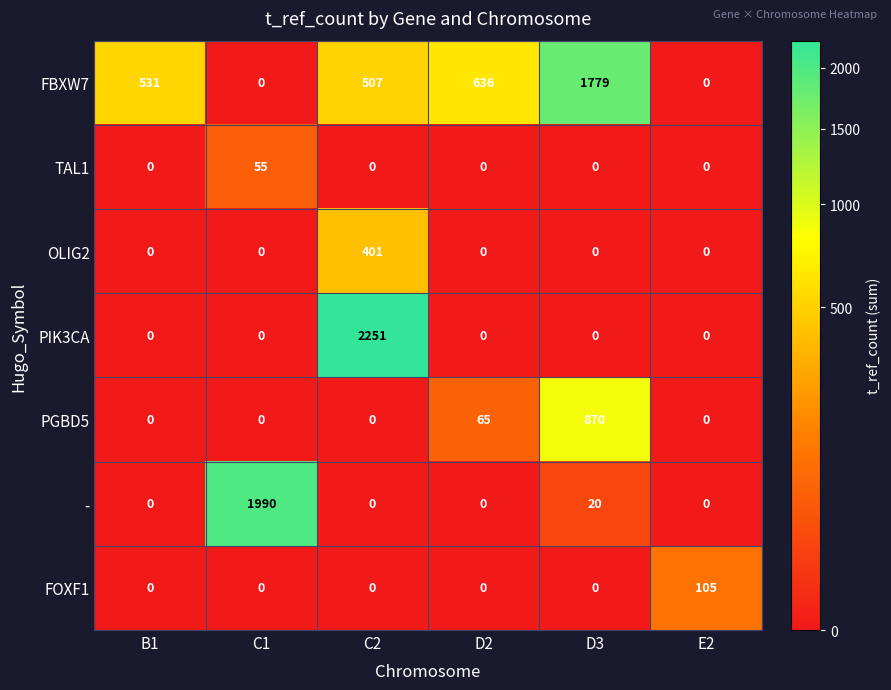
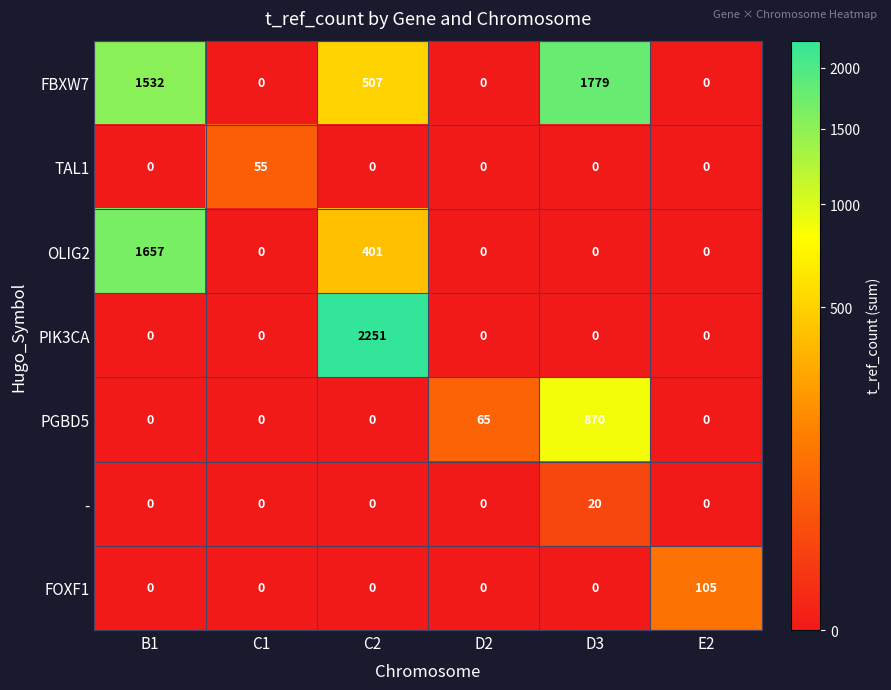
FBXW7, B1: 531 -> 1532
FBXW7, D2: 636 -> 0
OLIG2, B1: 0 -> 1657
-, C1: 1990 -> 0
